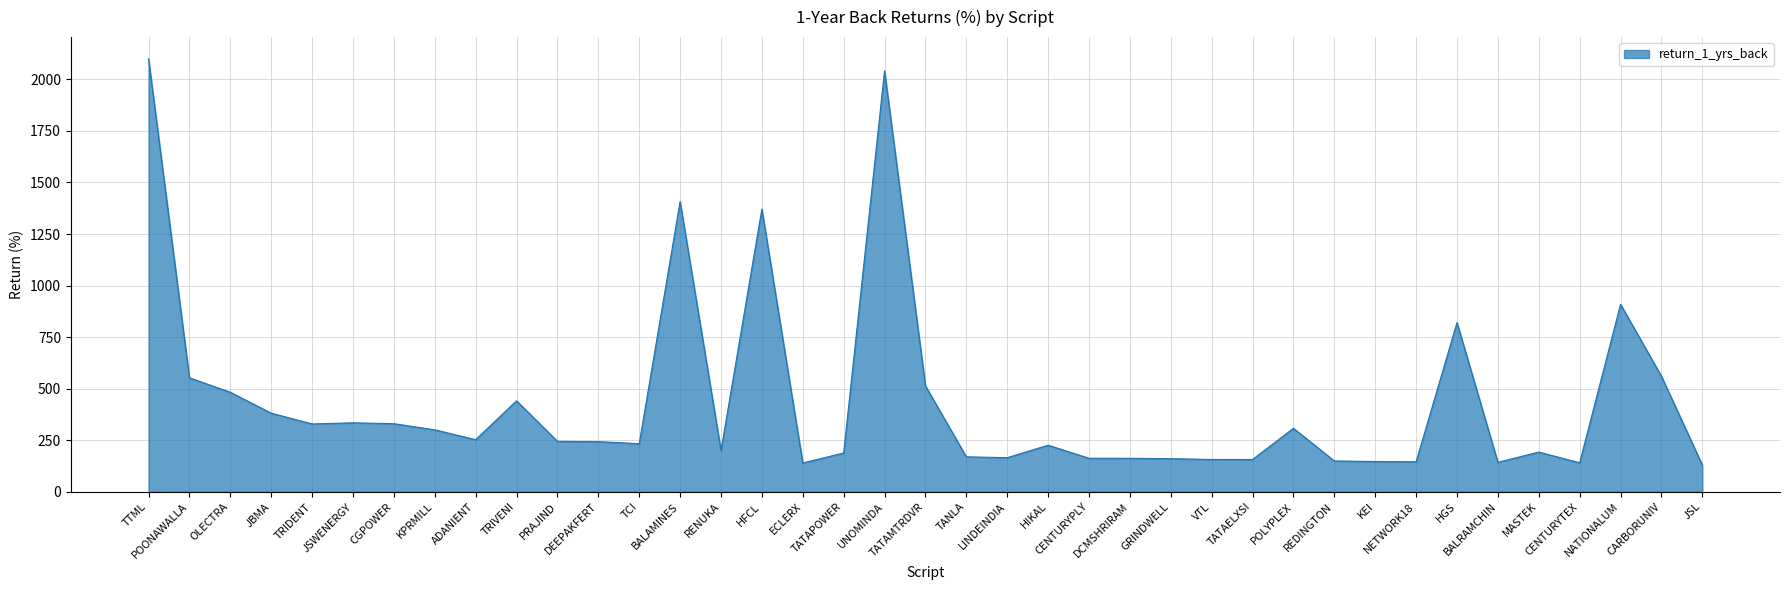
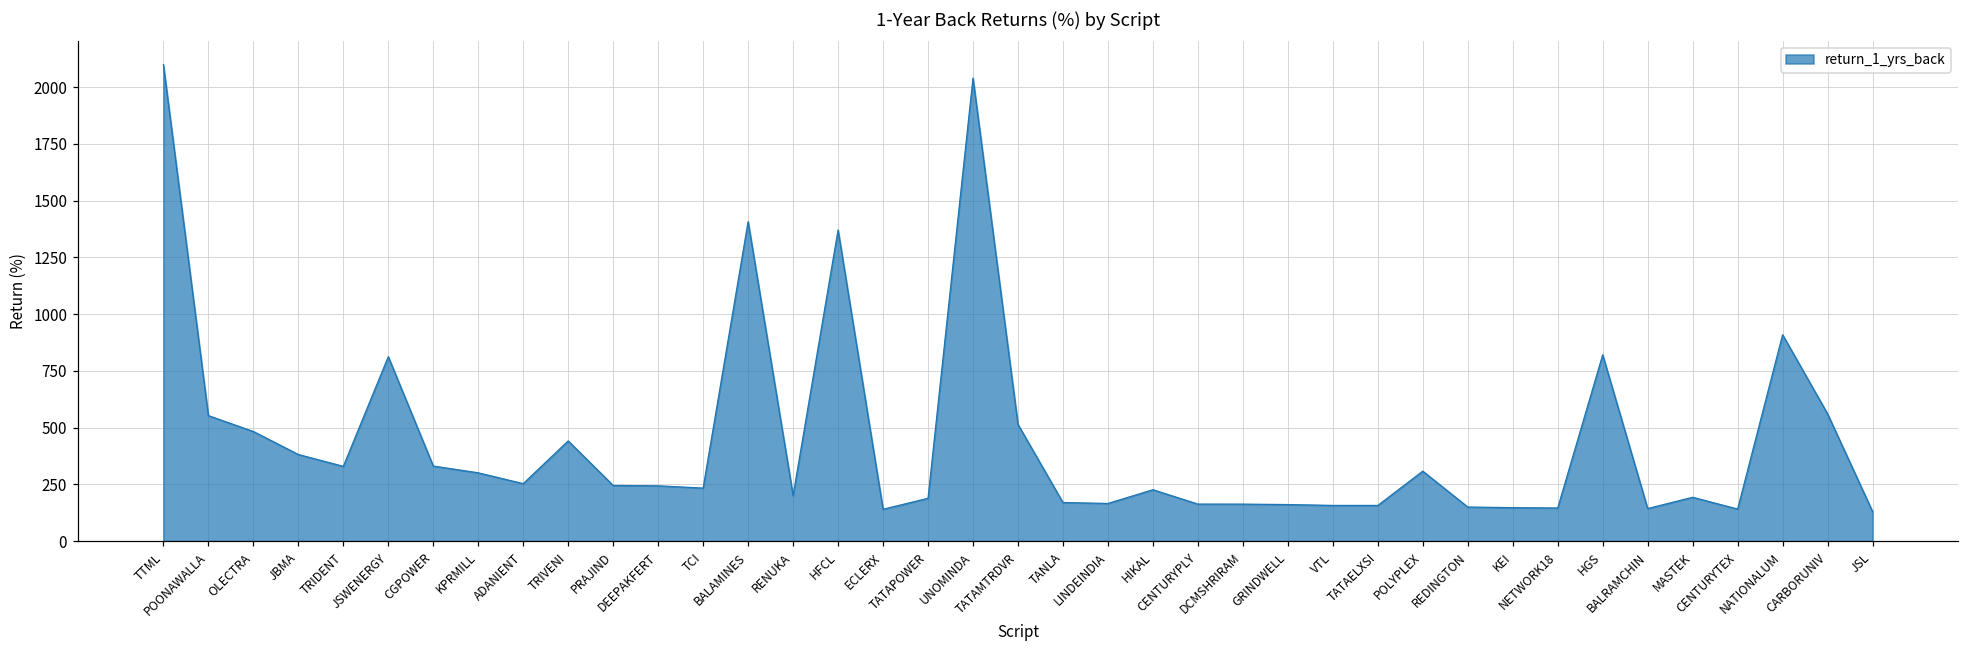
JSWENERGY: 330 -> 810
